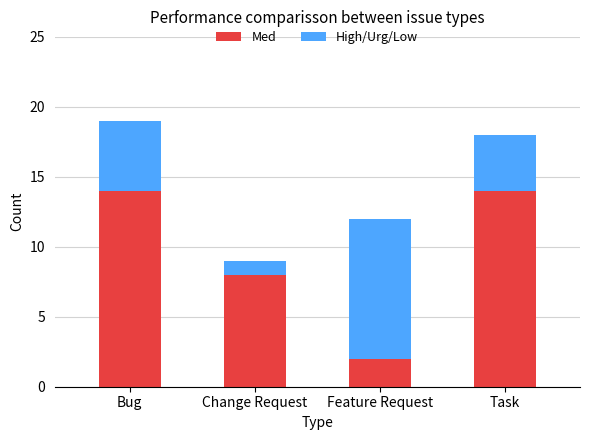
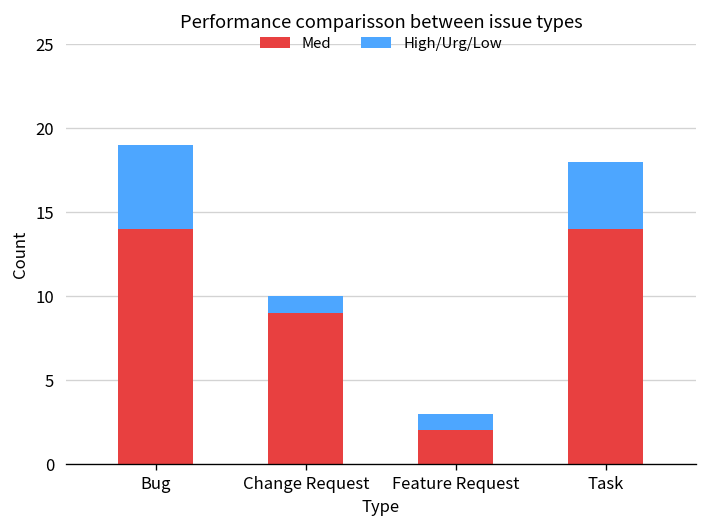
Med, Change Request: 8 -> 9
High/Urg/Low, Feature Request: 10 -> 1
